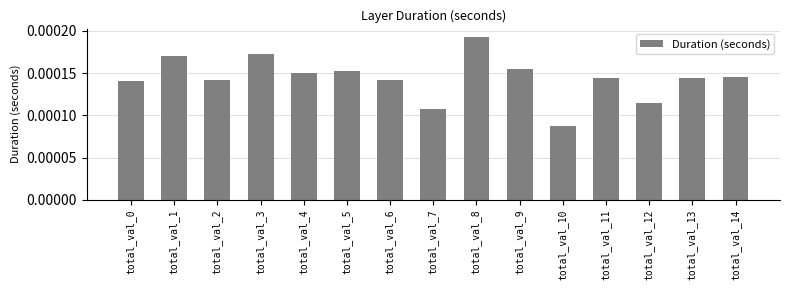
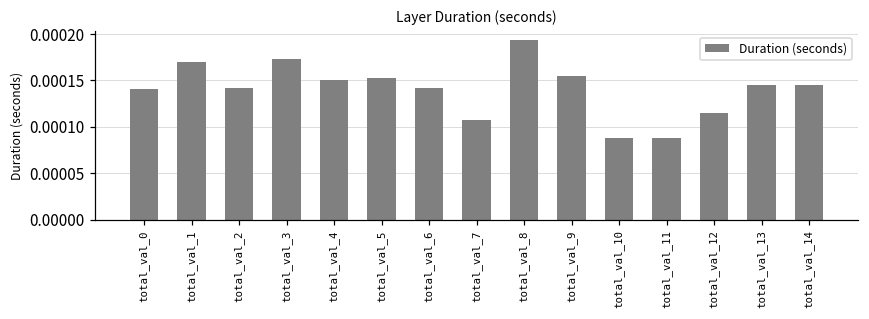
total_val_11: 0.00014 -> 0.00009
